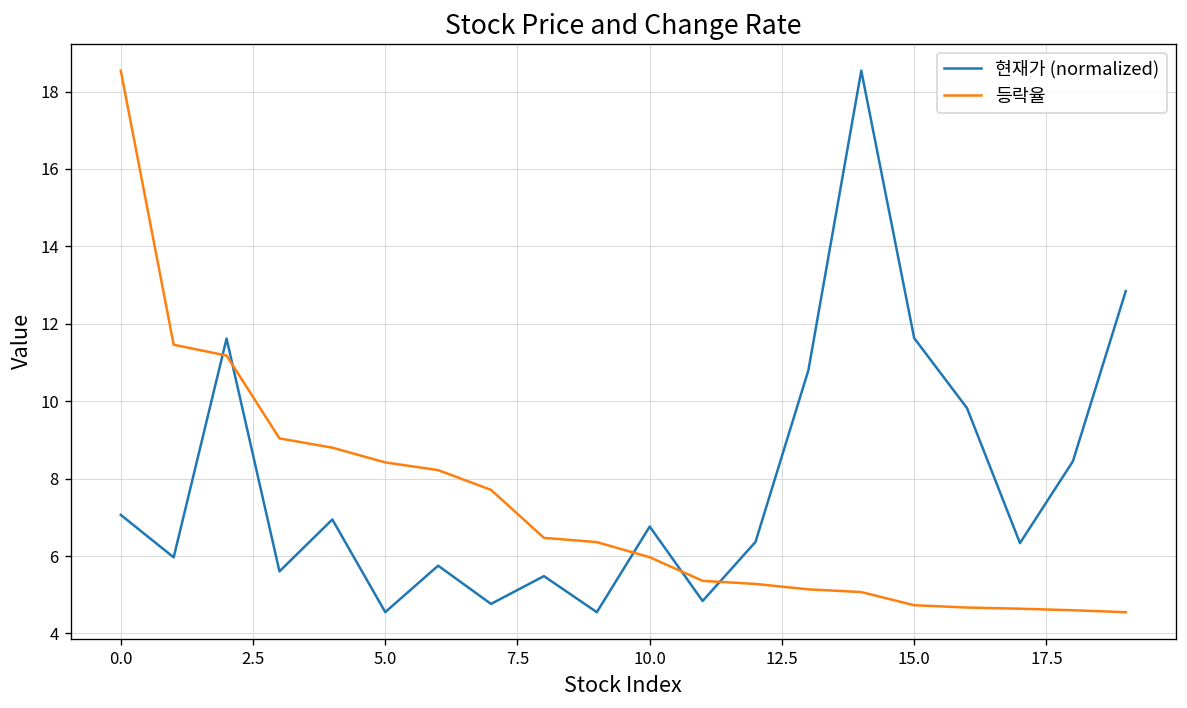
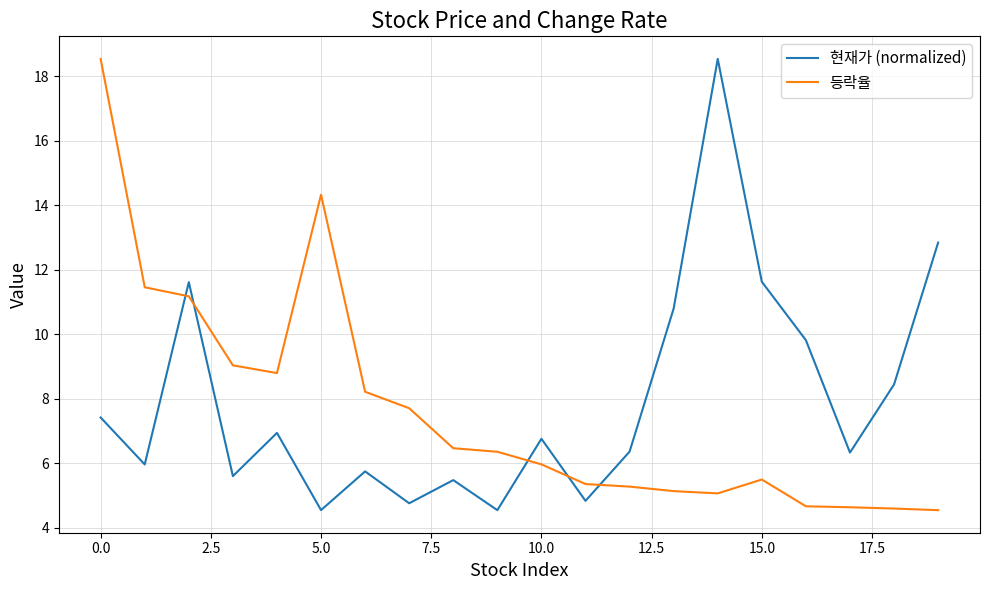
현재가 (normalized), 0.0: 7.1 -> 7.4
등락율, 5.0: 8.4 -> 14.3
등락율, 15.0: 4.7 -> 5.5
